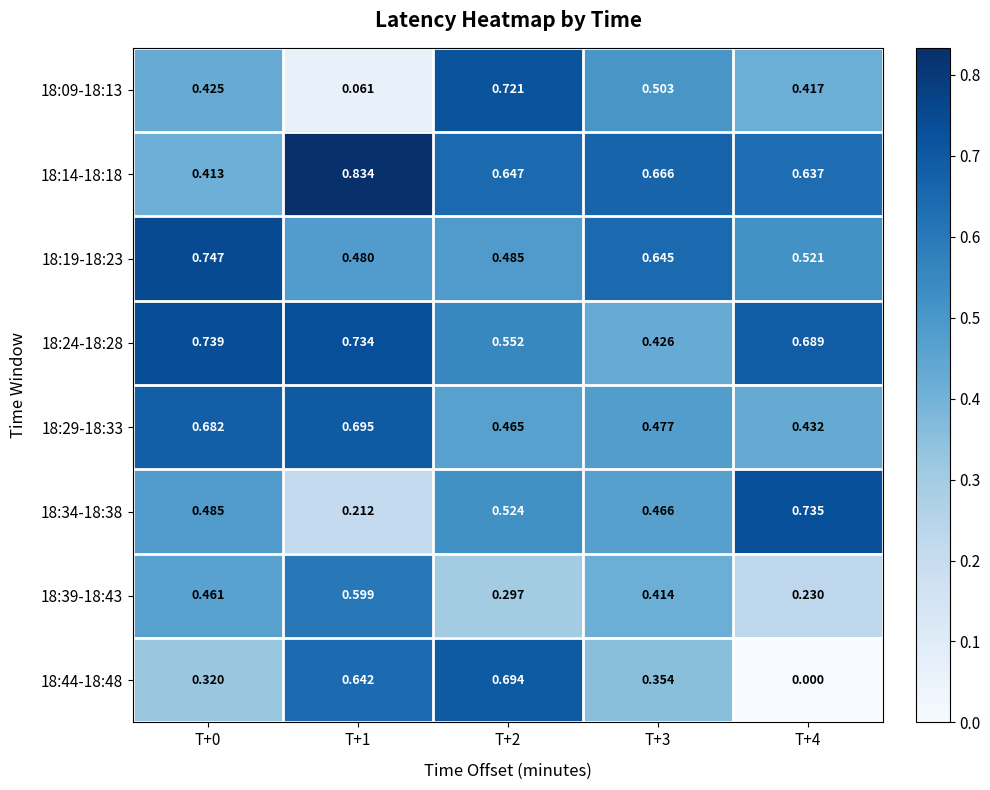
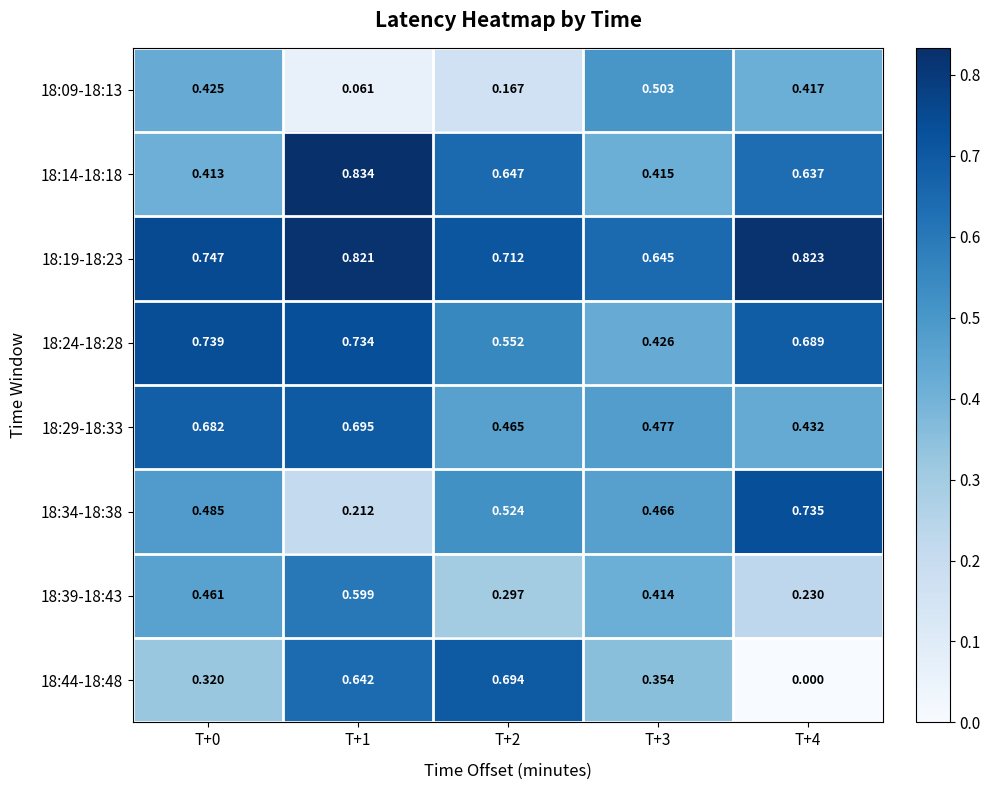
18:09-18:13, T+2: 0.721 -> 0.167
18:14-18:18, T+3: 0.666 -> 0.415
18:19-18:23, T+1: 0.480 -> 0.821
18:19-18:23, T+2: 0.485 -> 0.712
18:19-18:23, T+4: 0.521 -> 0.823
